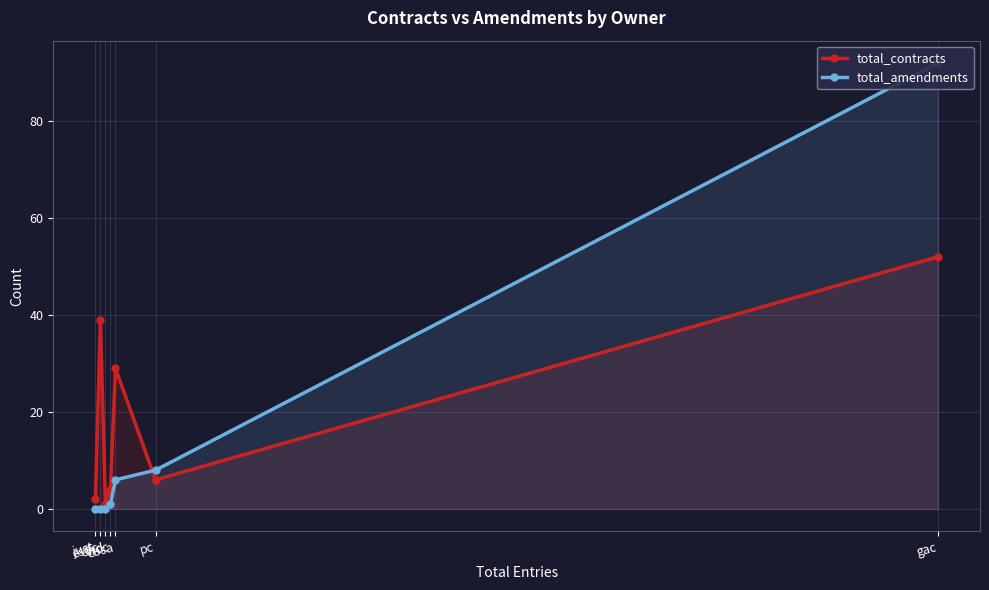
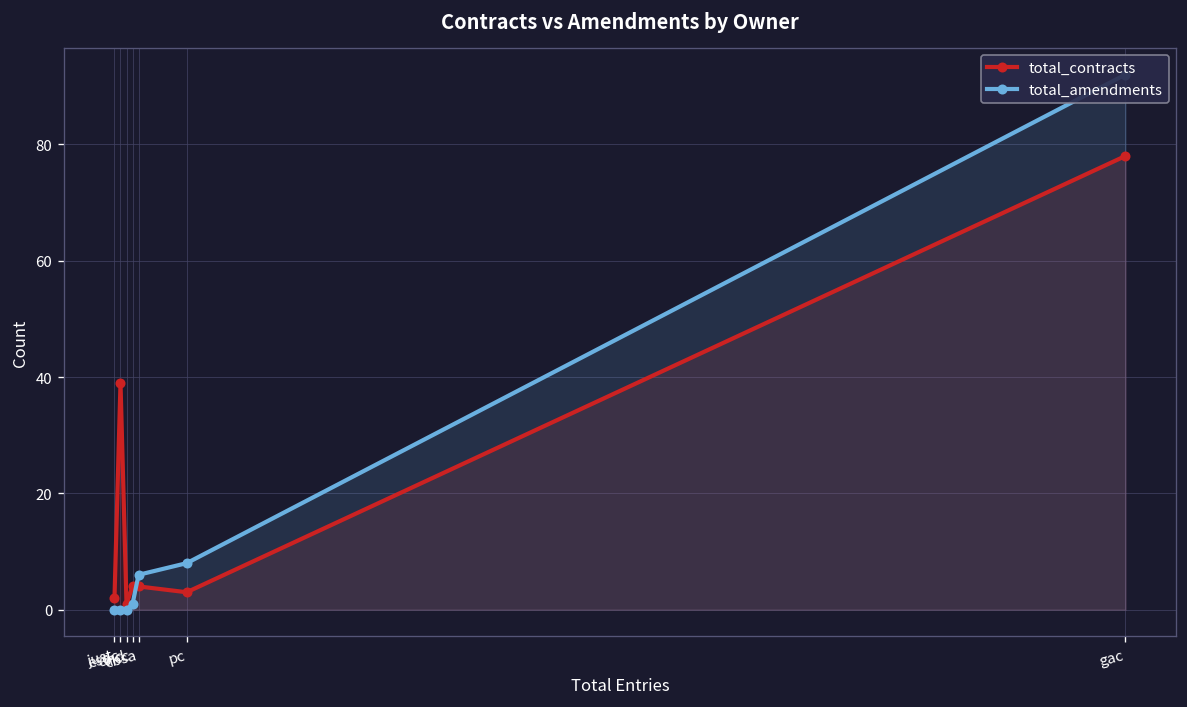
total_contracts, cbsa: 29 -> 4
total_contracts, pc: 6 -> 3
total_contracts, gac: 52 -> 78
